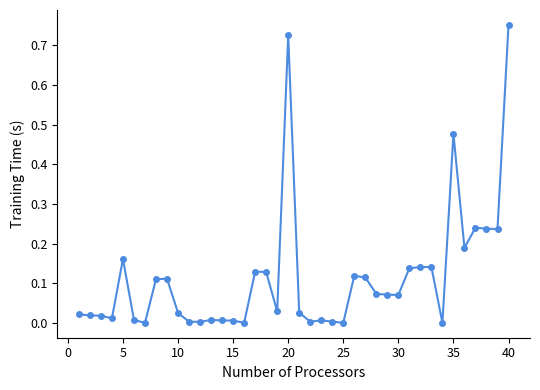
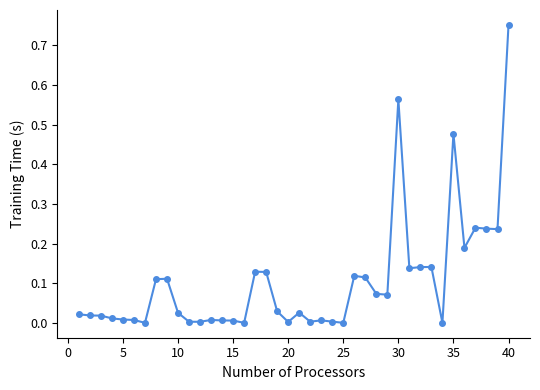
5: 0.16 -> 0.01
20: 0.72 -> 0.00
30: 0.07 -> 0.56
